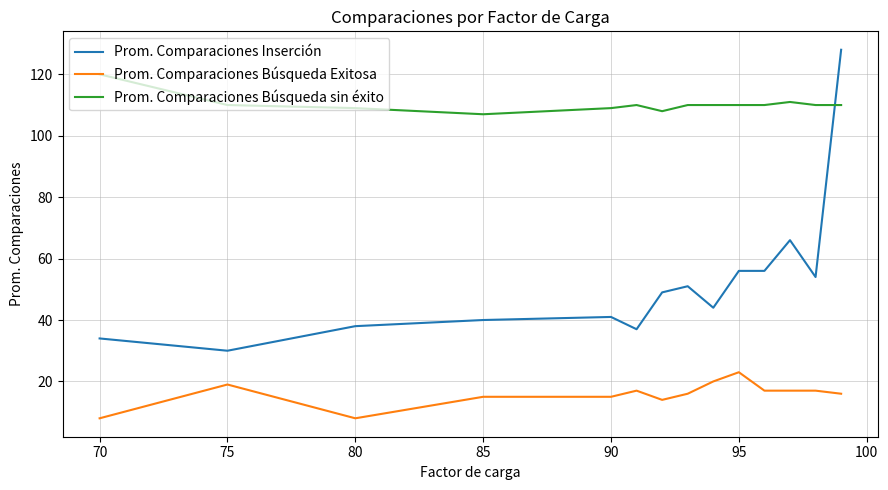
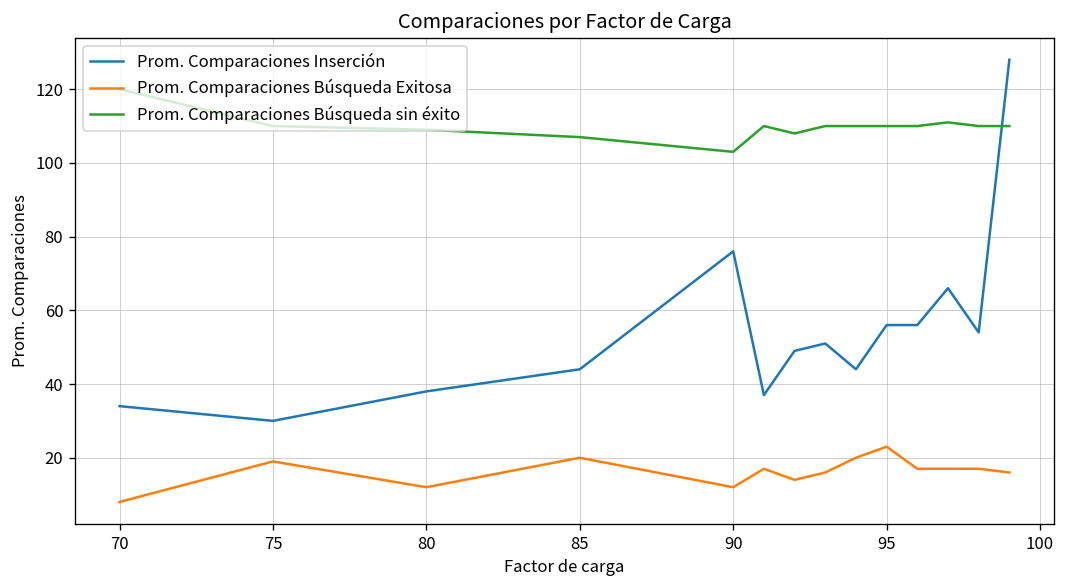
Prom. Comparaciones Búsqueda Exitosa, 80: 8 -> 12
Prom. Comparaciones Inserción, 85: 40 -> 44
Prom. Comparaciones Búsqueda Exitosa, 85: 15 -> 20
Prom. Comparaciones Inserción, 90: 41 -> 76
Prom. Comparaciones Búsqueda Exitosa, 90: 15 -> 12
Prom. Comparaciones Búsqueda sin éxito, 90: 109 -> 103
